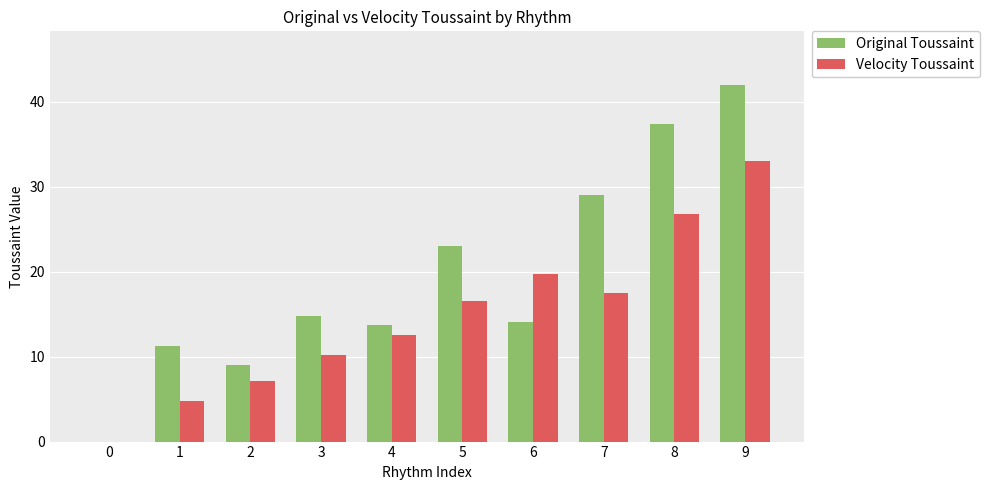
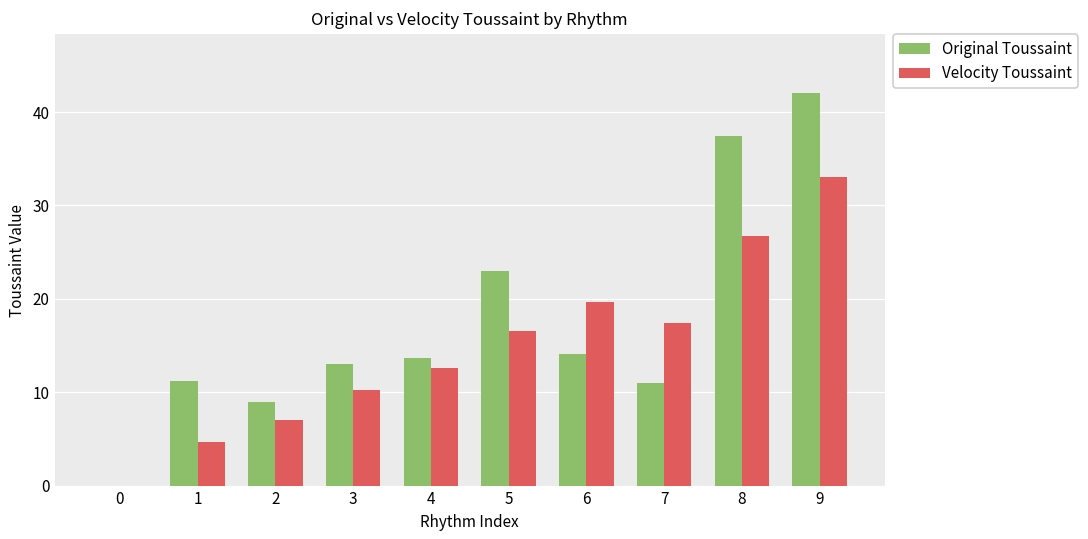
Original Toussaint, 3: 15 -> 13
Original Toussaint, 7: 29 -> 11
